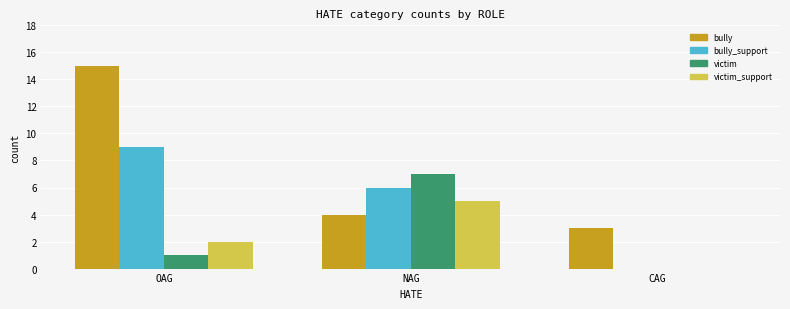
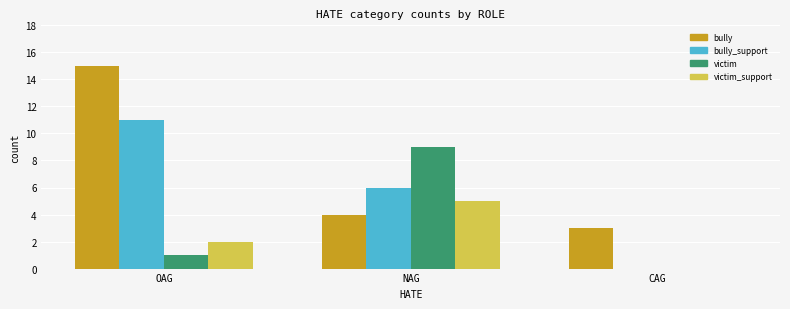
bully_support, OAG: 9 -> 11
victim, NAG: 7 -> 9
